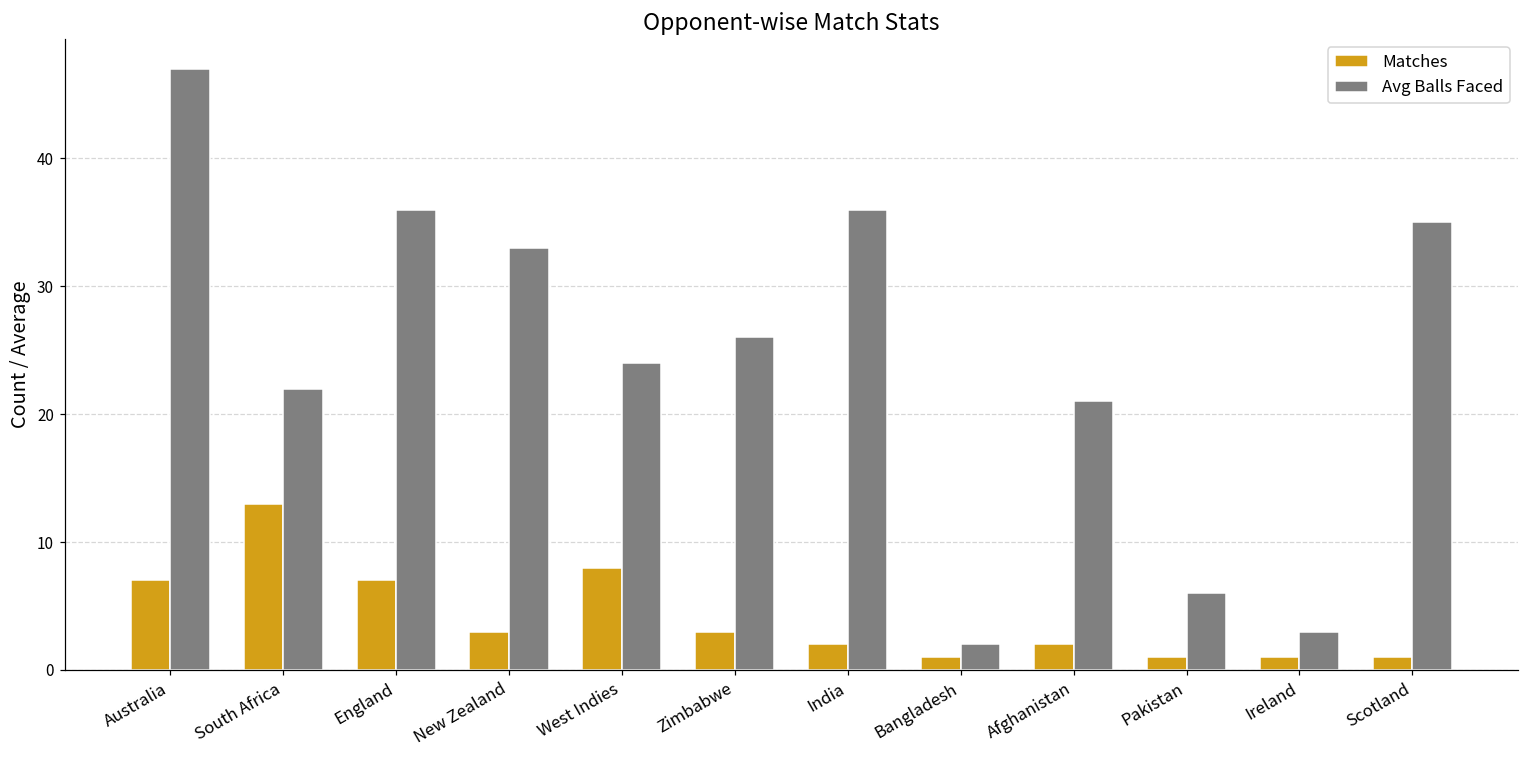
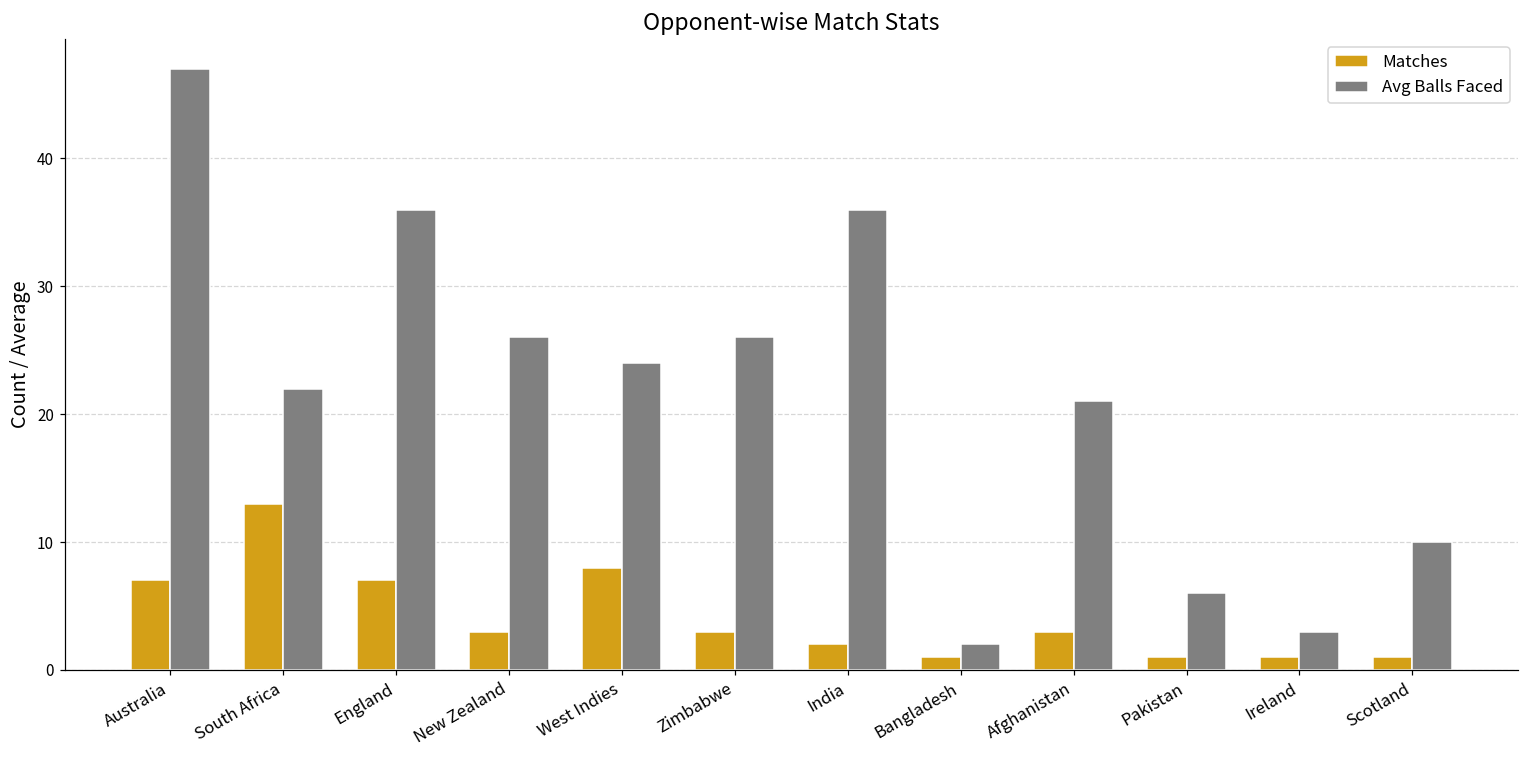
Avg Balls Faced, New Zealand: 33 -> 26
Matches, Afghanistan: 2 -> 3
Avg Balls Faced, Scotland: 35 -> 10
